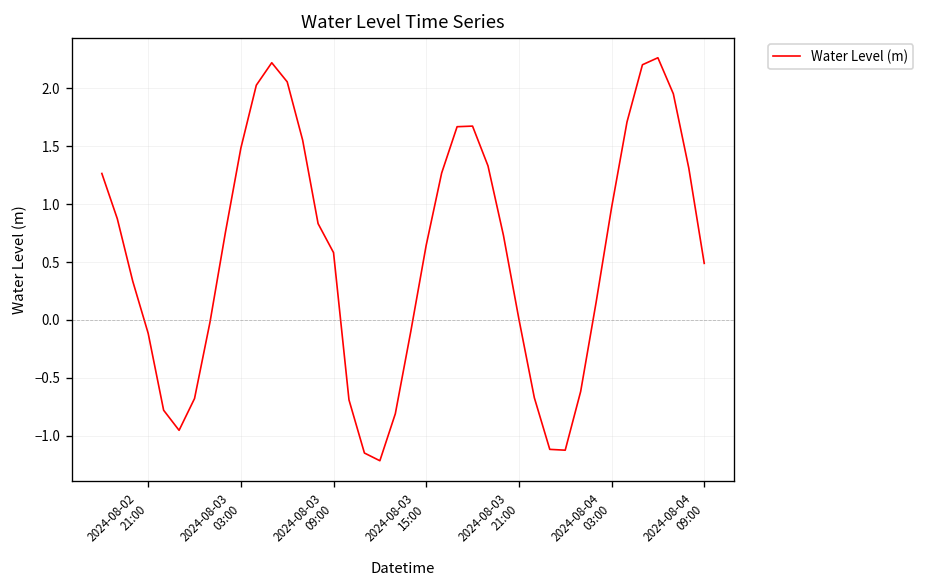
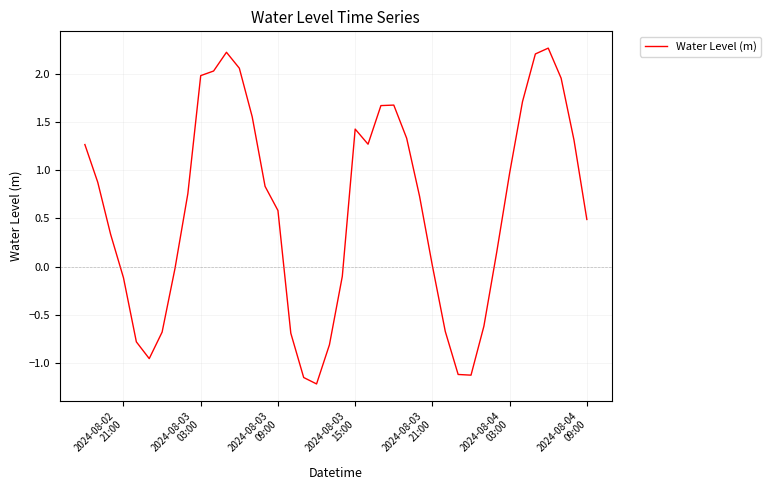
2024-08-03 03:00: 1.5 -> 2.0
2024-08-03 15:00: 0.6 -> 1.4
